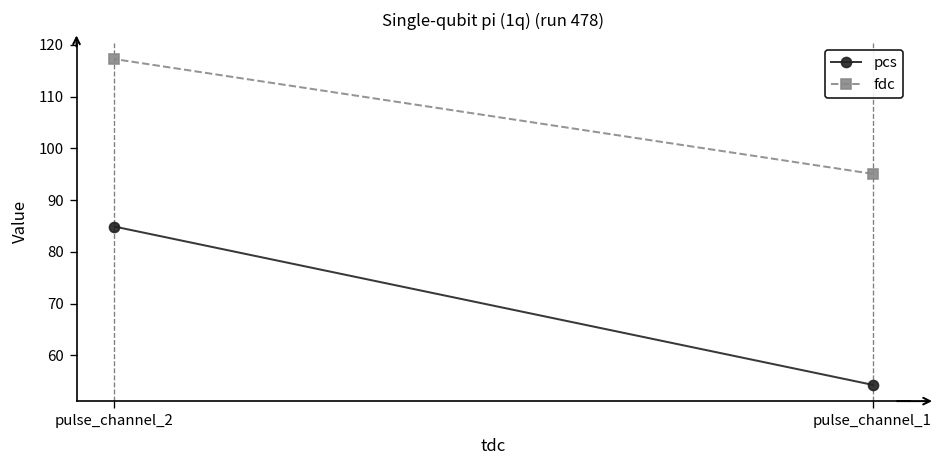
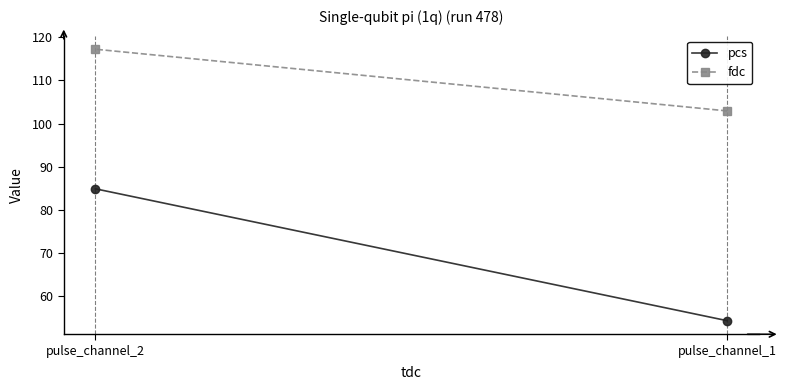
fdc, pulse_channel_1: 95 -> 103
